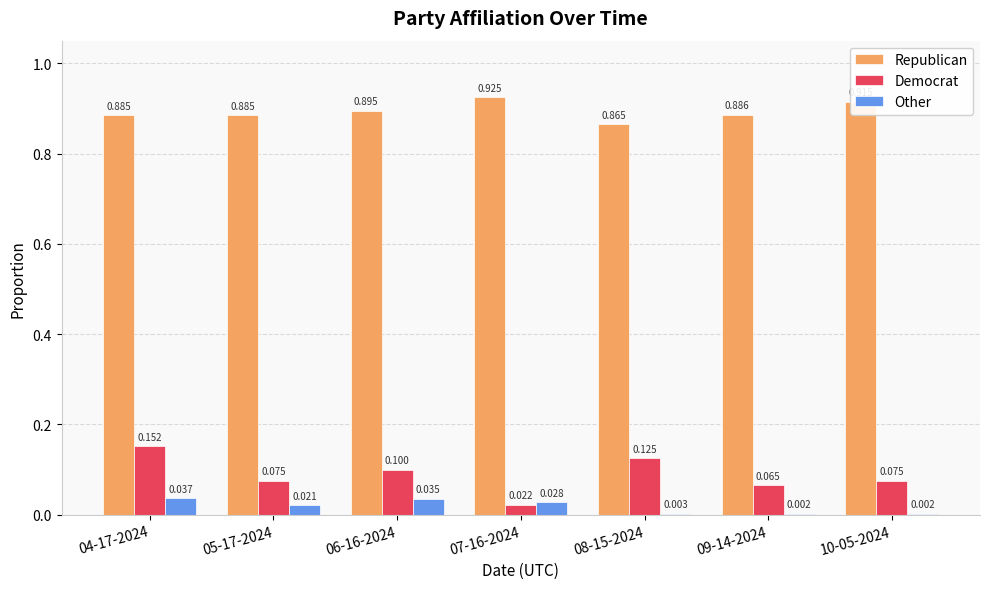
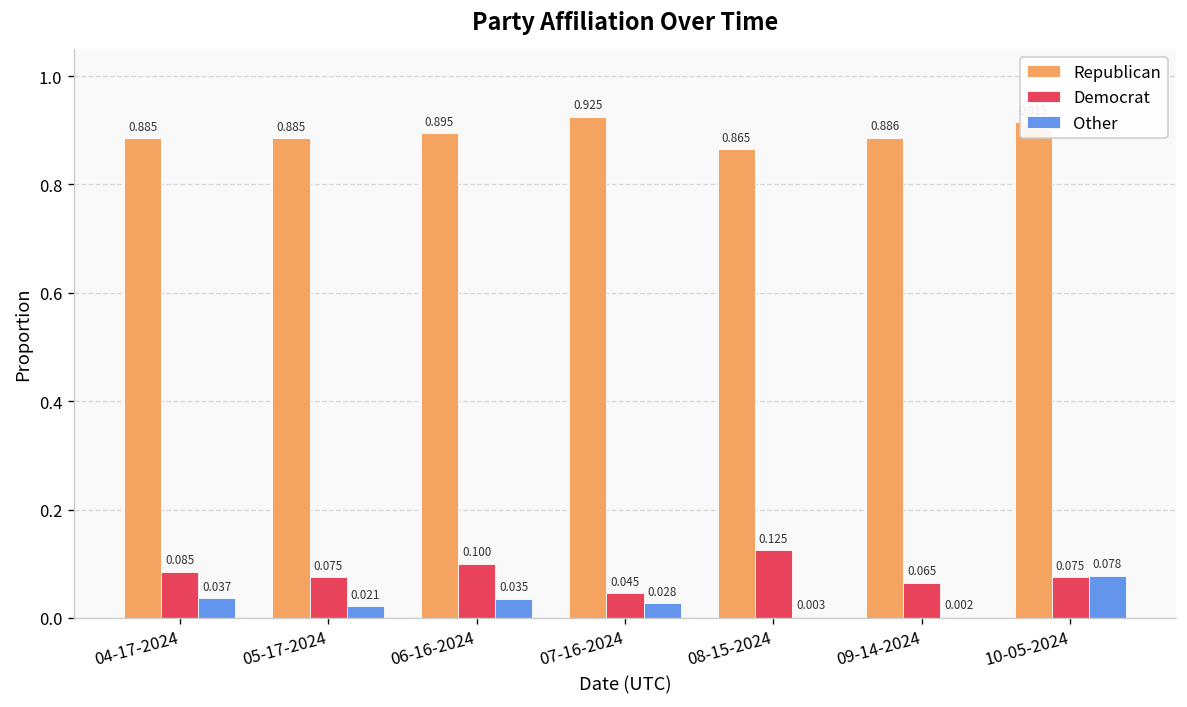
Democrat, 04-17-2024: 0.152 -> 0.085
Democrat, 07-16-2024: 0.022 -> 0.045
Other, 10-05-2024: 0.002 -> 0.078
